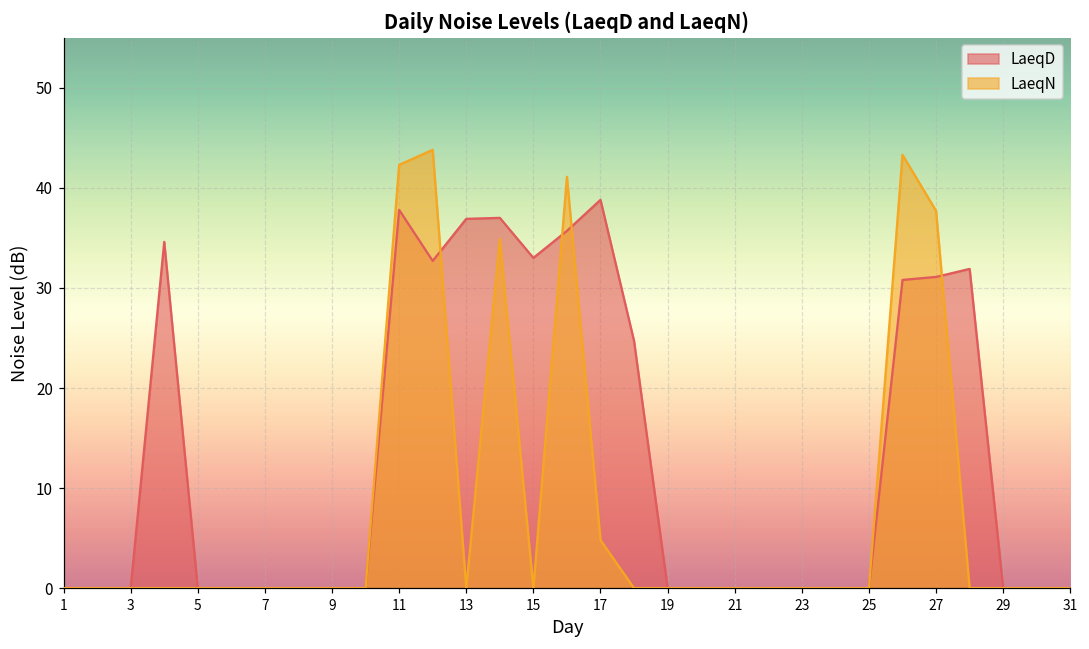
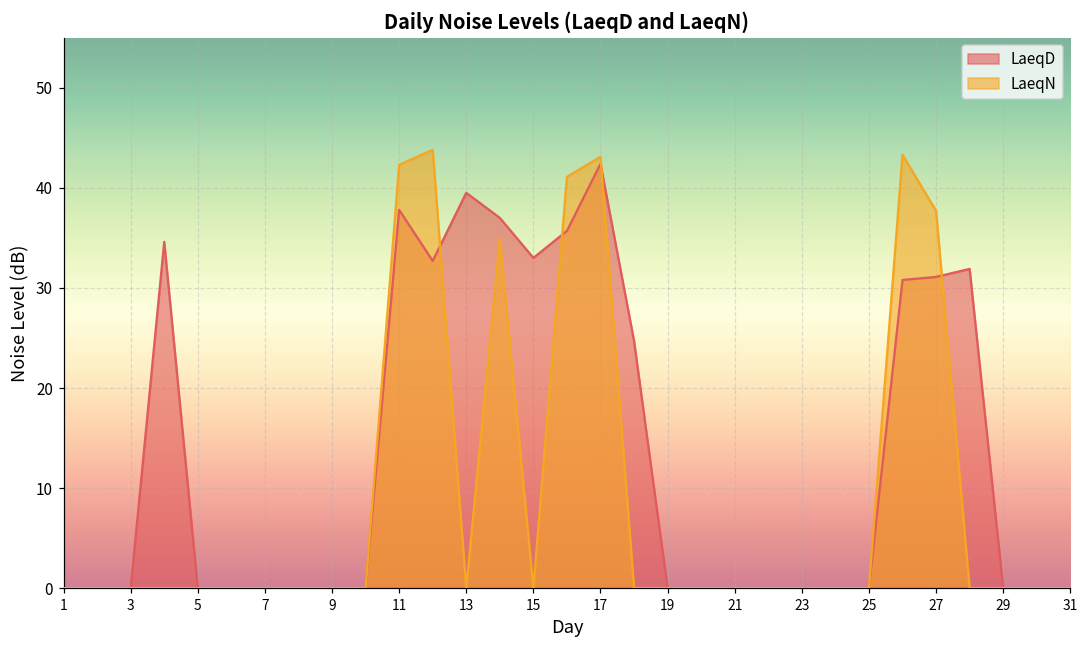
LaeqD, 13: 37 -> 40
LaeqD, 17: 39 -> 42
LaeqN, 17: 5 -> 43
